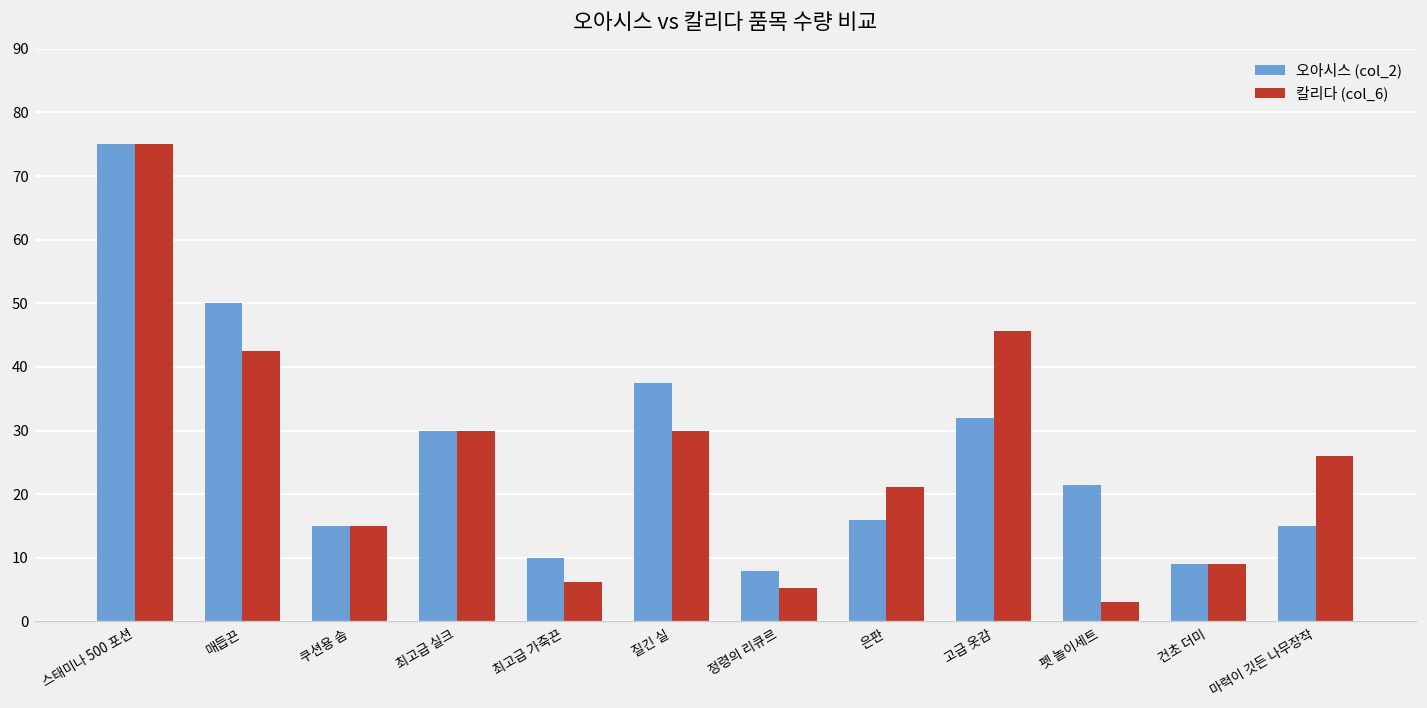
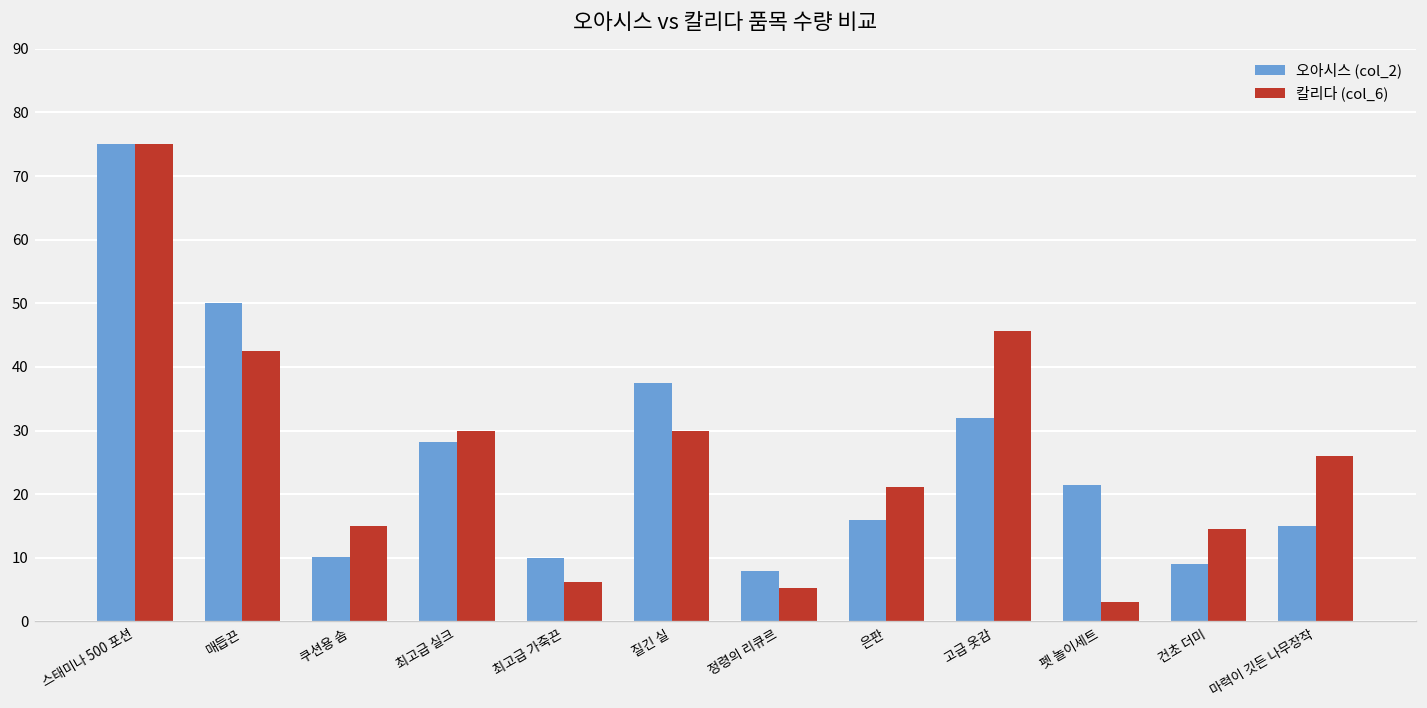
오아시스 (col_2), 쿠션용 솜: 15 -> 10
오아시스 (col_2), 최고급 실크: 30 -> 28
칼리다 (col_6), 건초 더미: 9 -> 15
